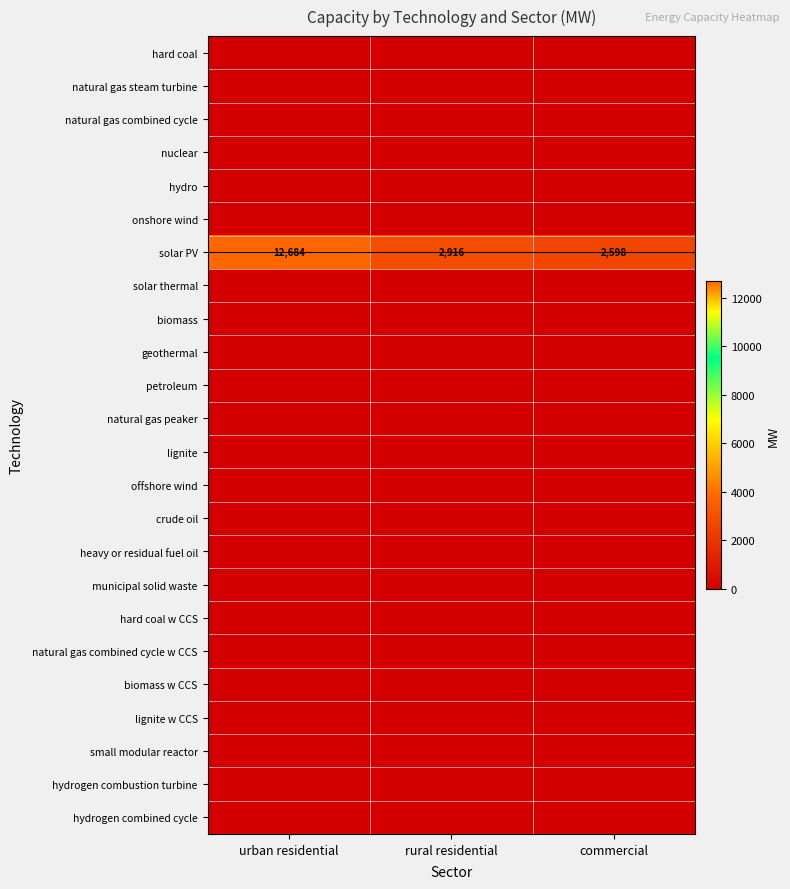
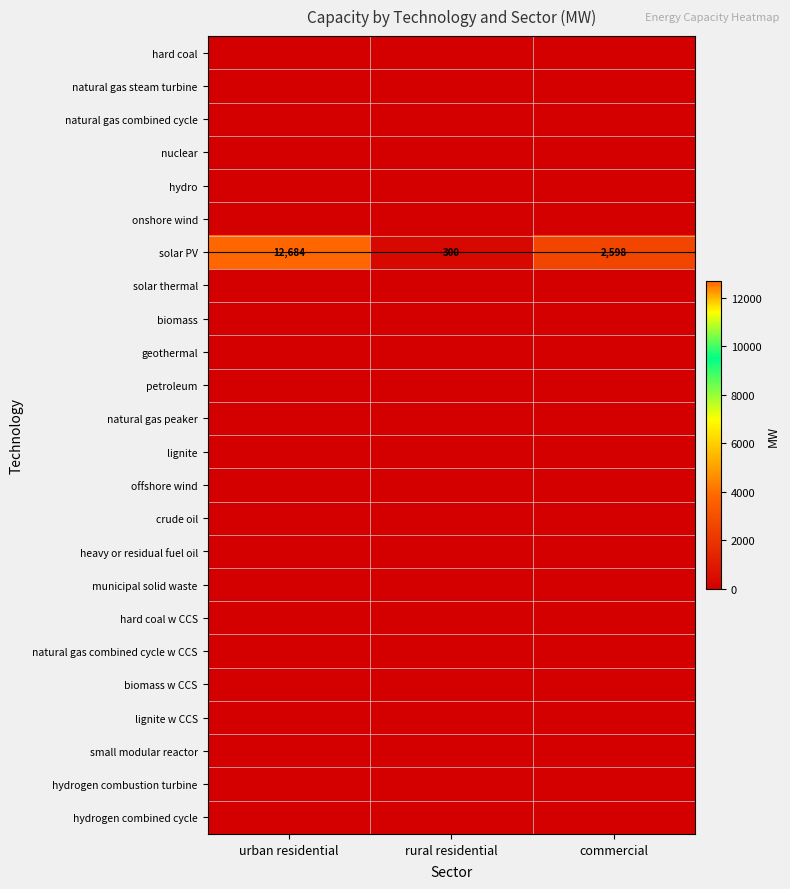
solar PV, rural residential: 2,916 -> 300
